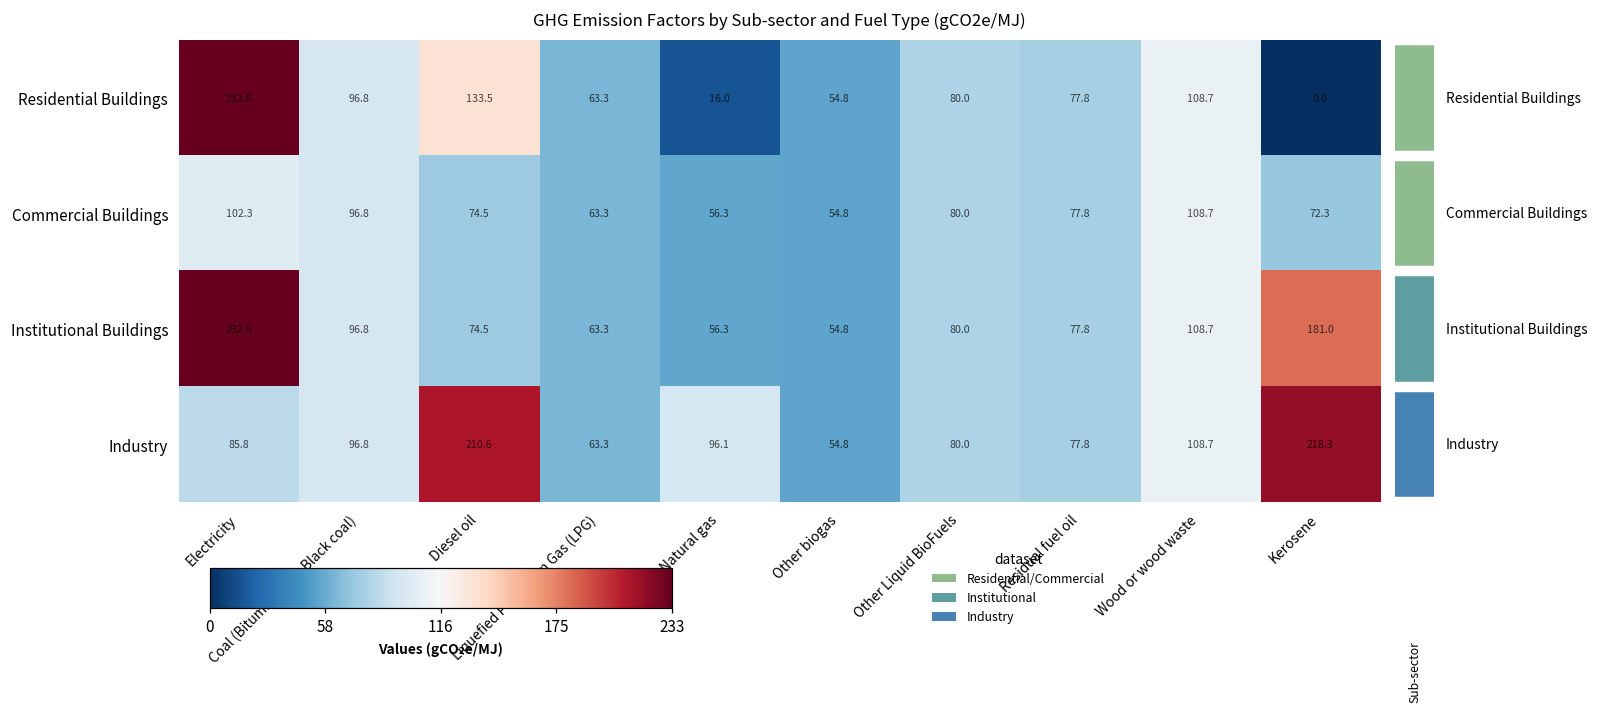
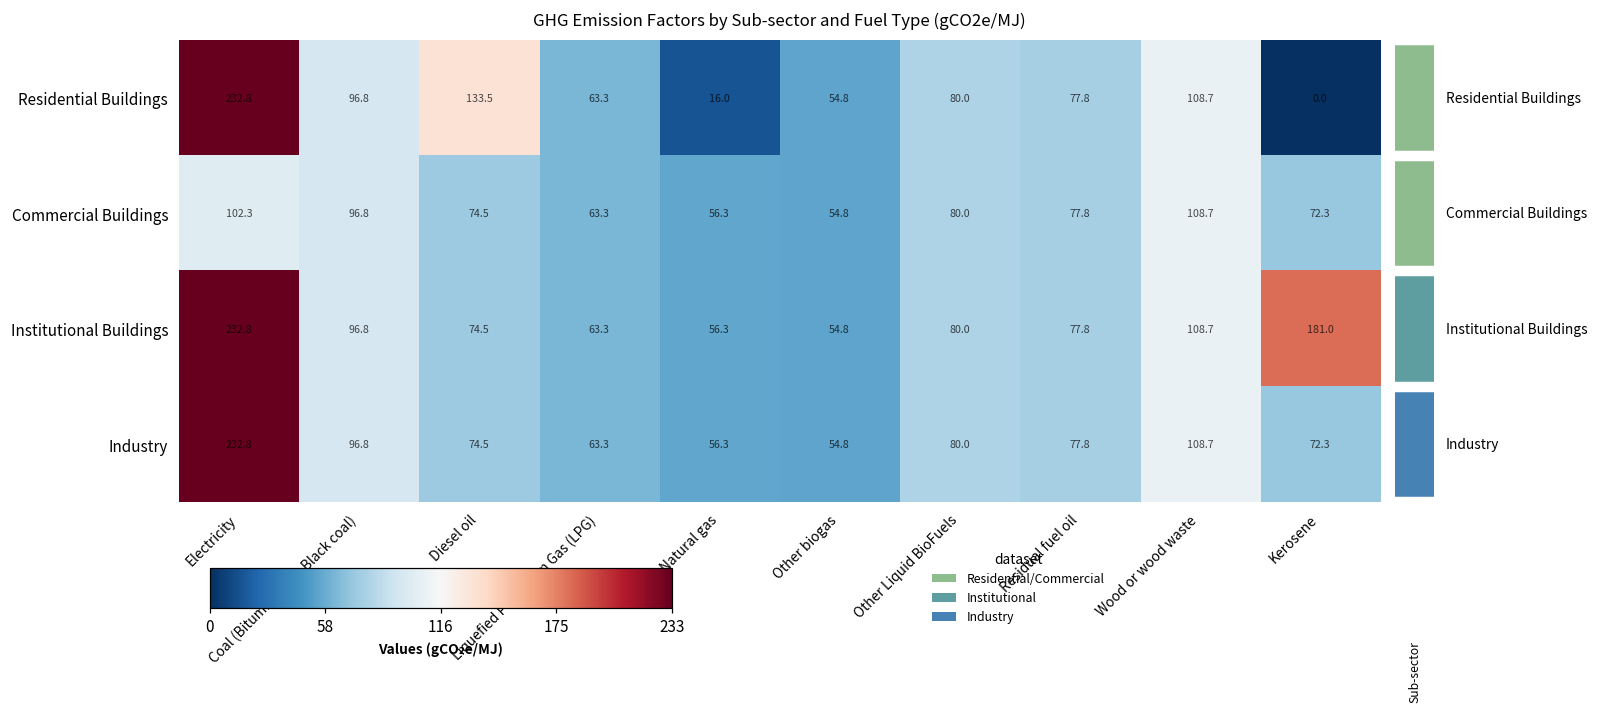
Industry, Electricity: 85.8 -> 232.8
Industry, Diesel oil: 210.6 -> 74.5
Industry, Natural gas: 96.1 -> 56.3
Industry, Kerosene: 218.3 -> 72.3
